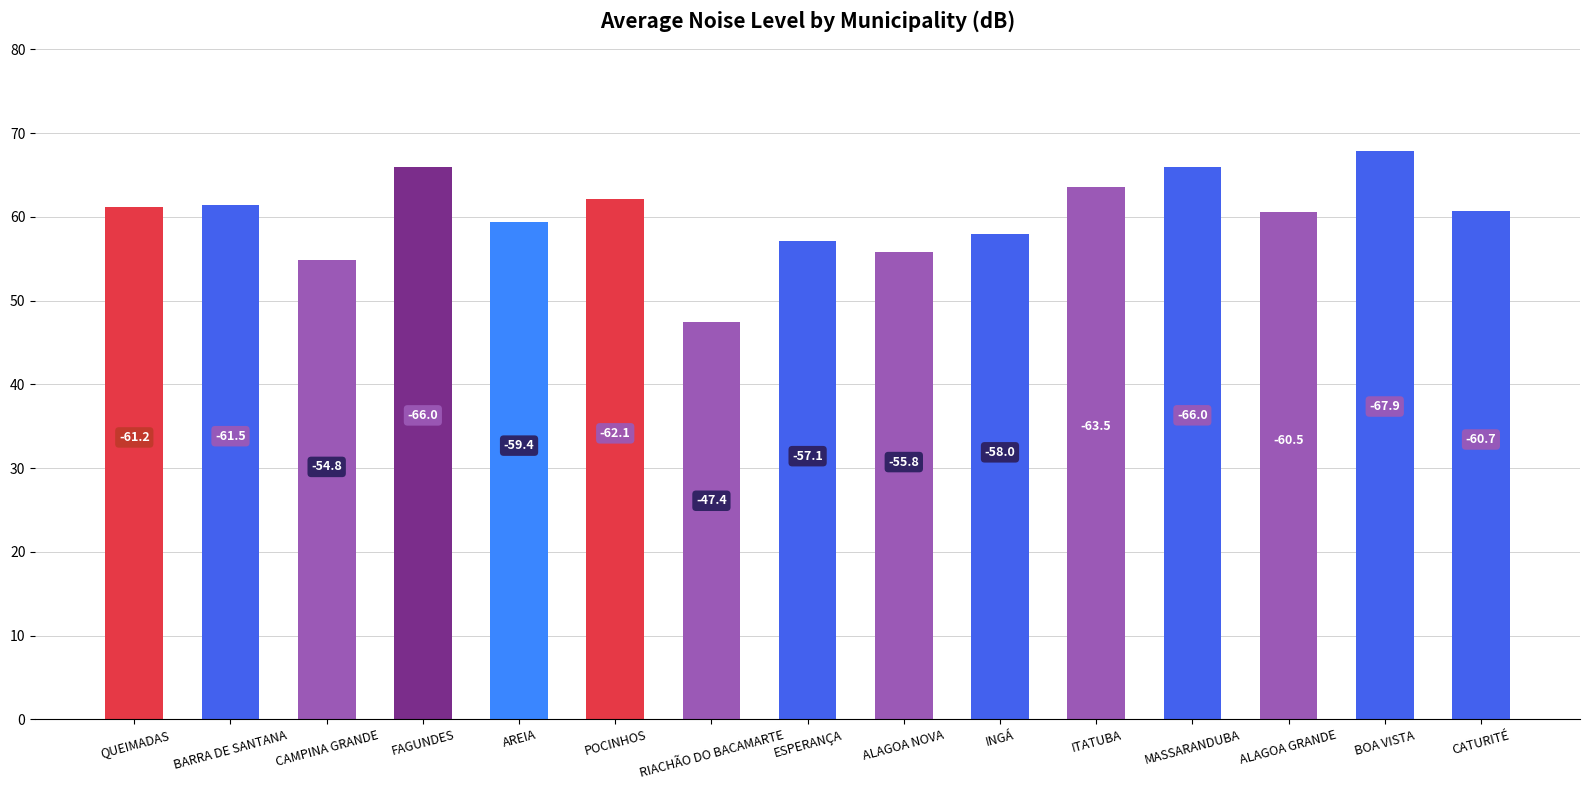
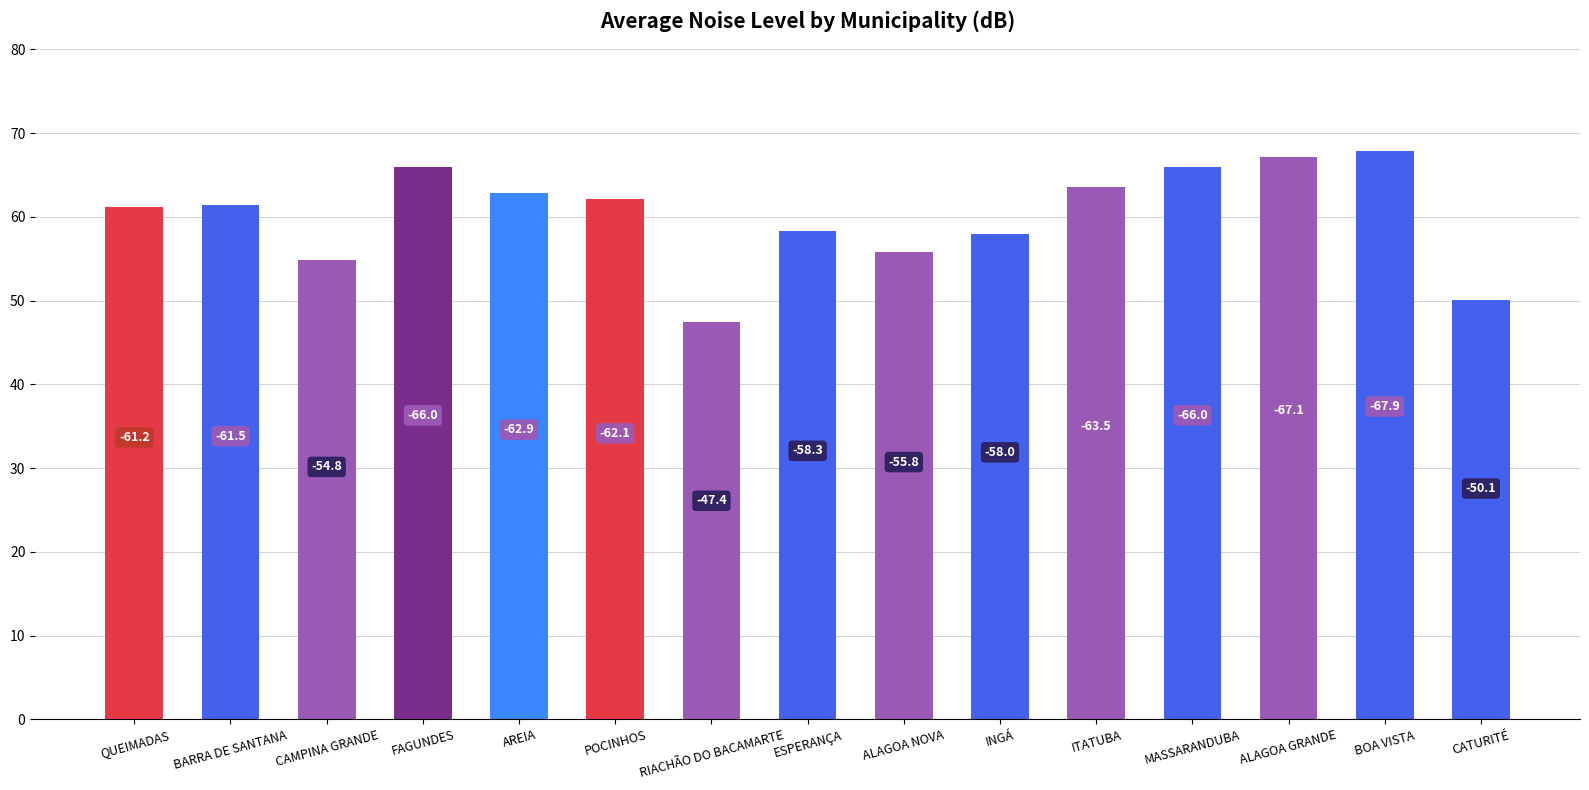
AREIA: -59.4 -> -62.9
ESPERANÇA: -57.1 -> -58.3
ALAGOA GRANDE: -60.5 -> -67.1
CATURITÉ: -60.7 -> -50.1
